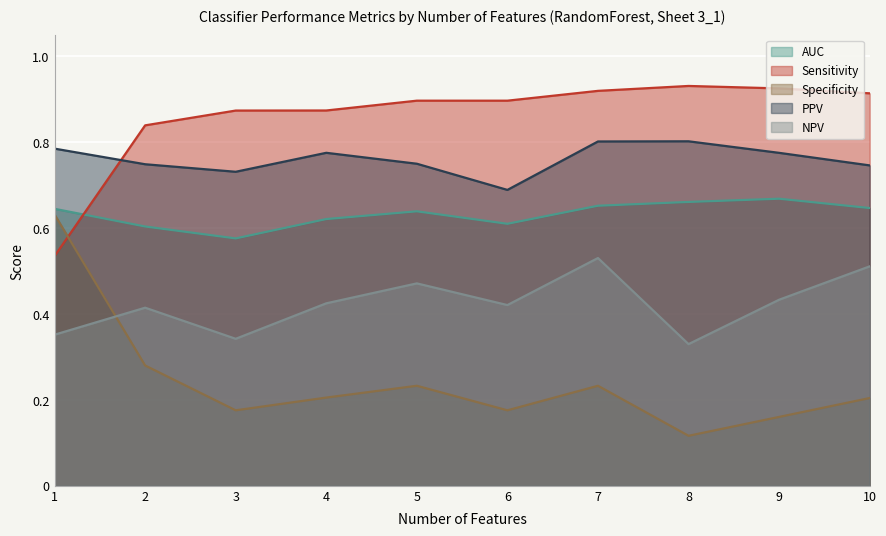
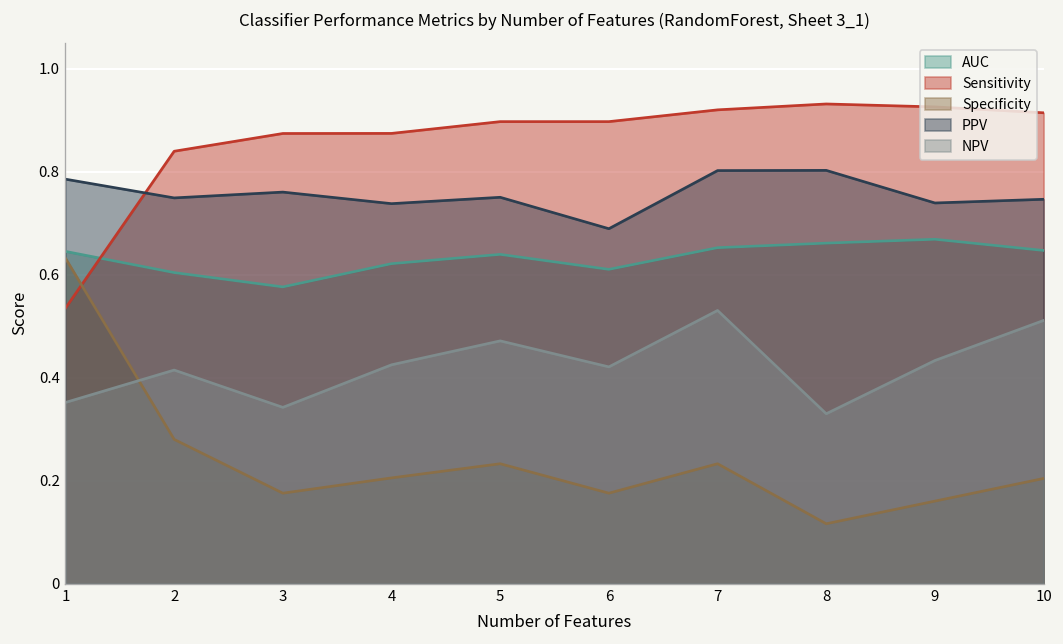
PPV, 3: 0.73 -> 0.76
PPV, 4: 0.78 -> 0.74
PPV, 9: 0.78 -> 0.74
